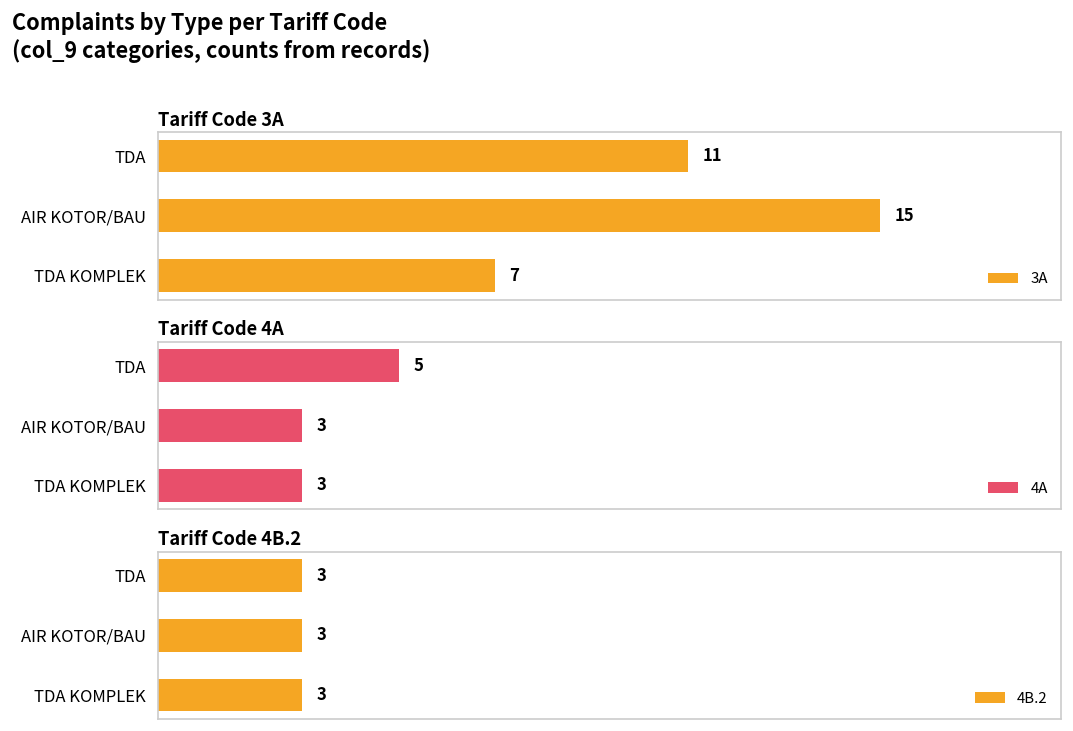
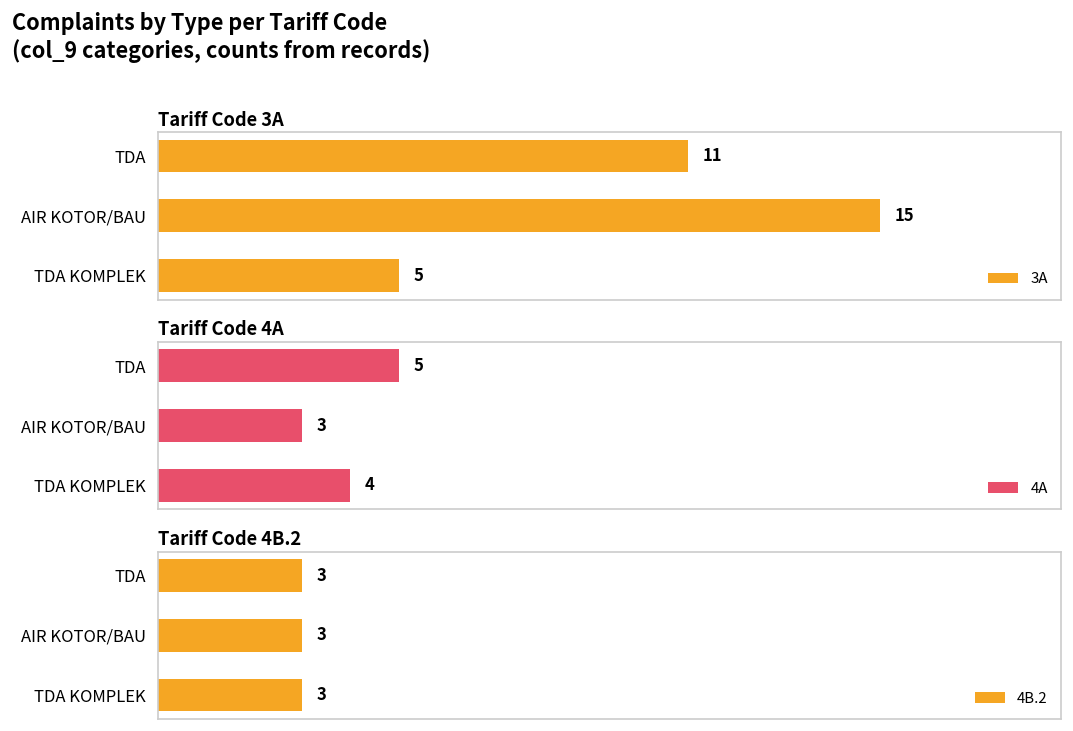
Tariff Code 3A, TDA KOMPLEK: 7 -> 5
Tariff Code 4A, TDA KOMPLEK: 3 -> 4
